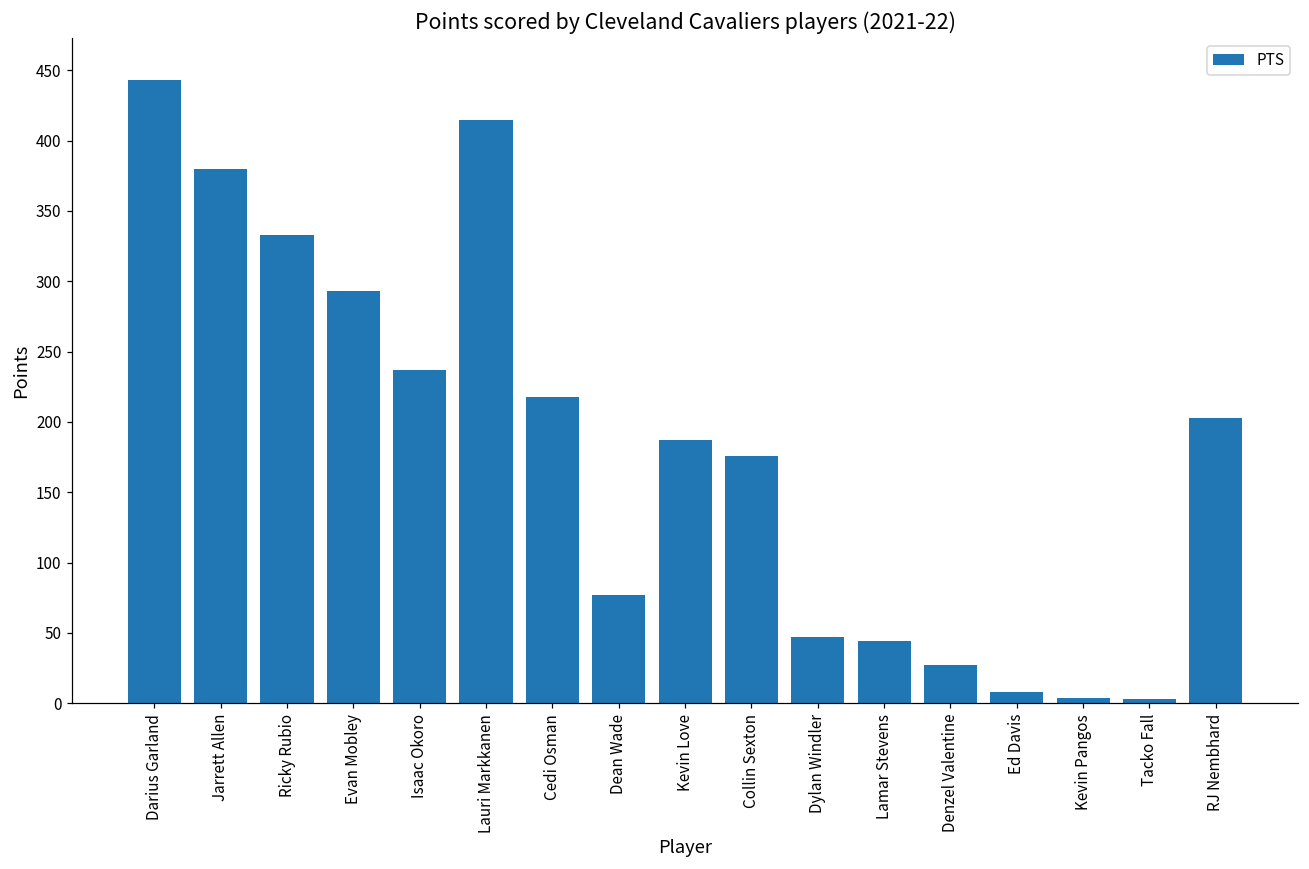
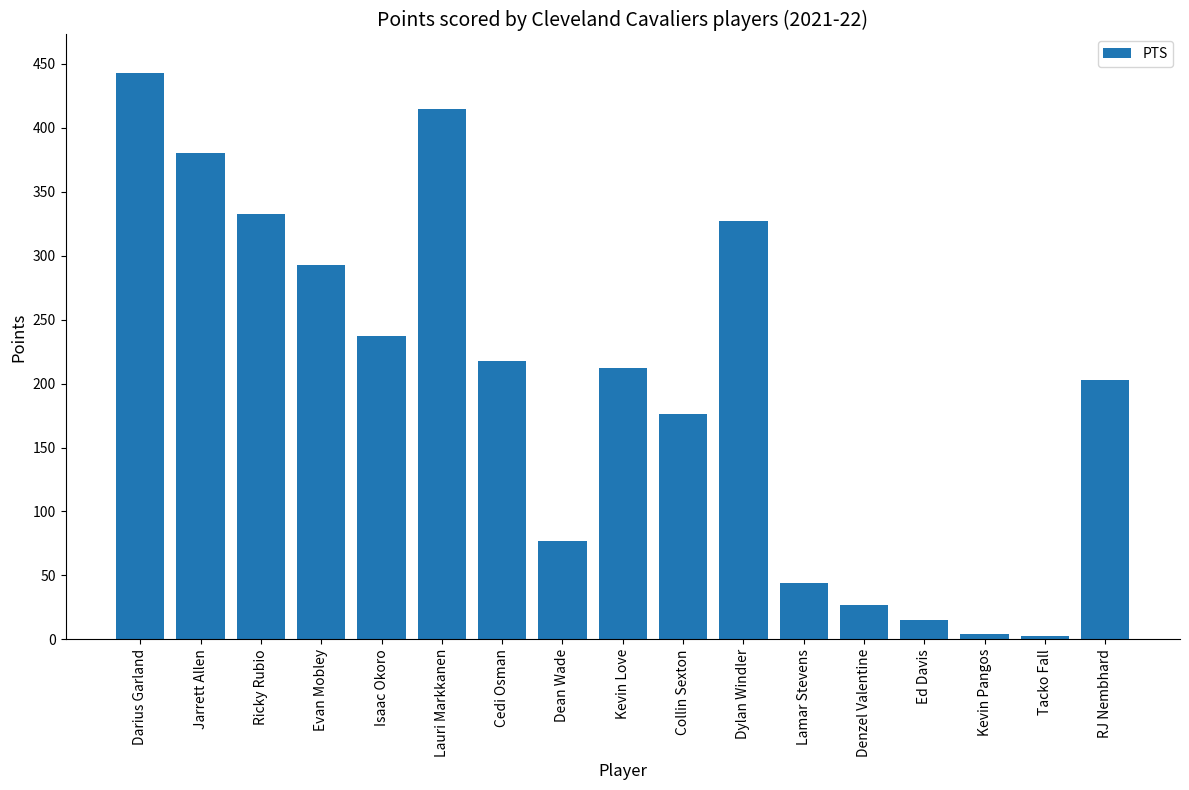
Kevin Love: 187 -> 212
Dylan Windler: 47 -> 327
Ed Davis: 8 -> 15
